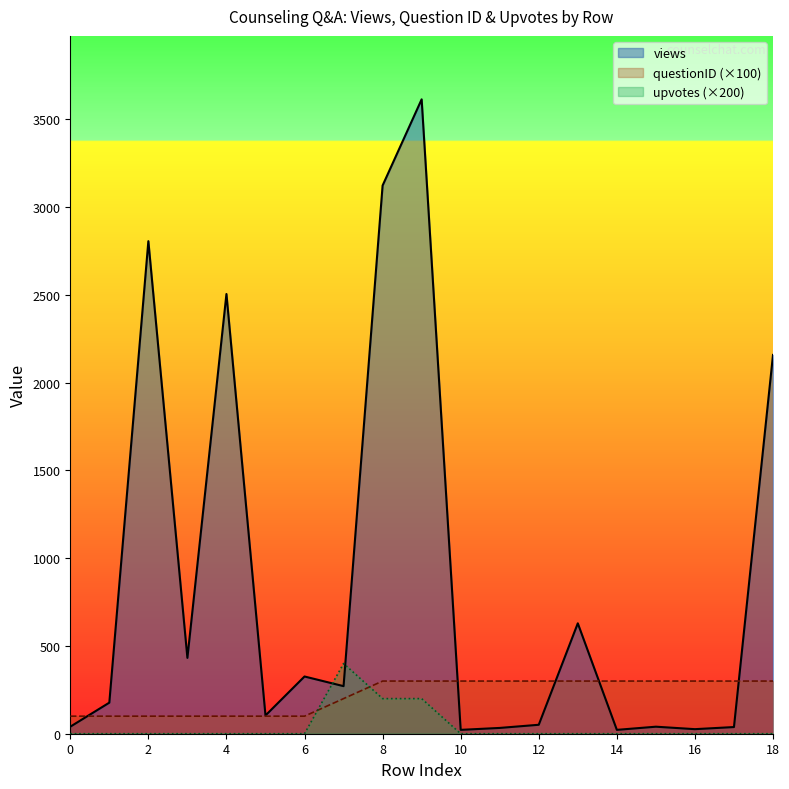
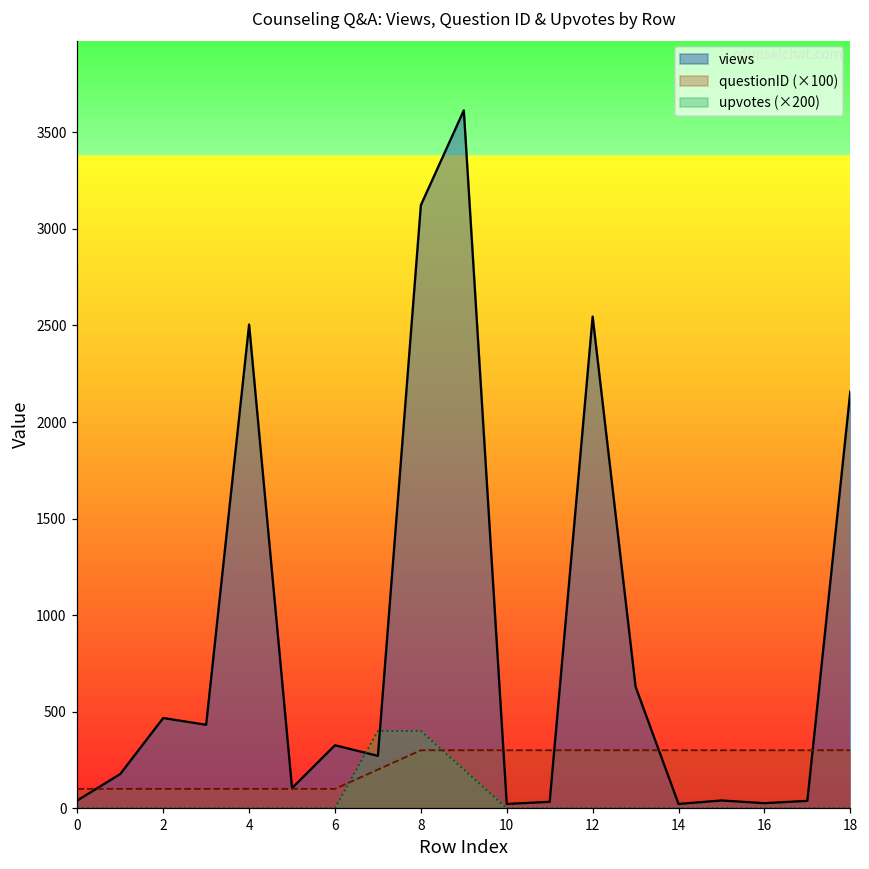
views, 2: 2810 -> 470
upvotes (×200), 8: 200 -> 400
views, 12: 50 -> 2550
